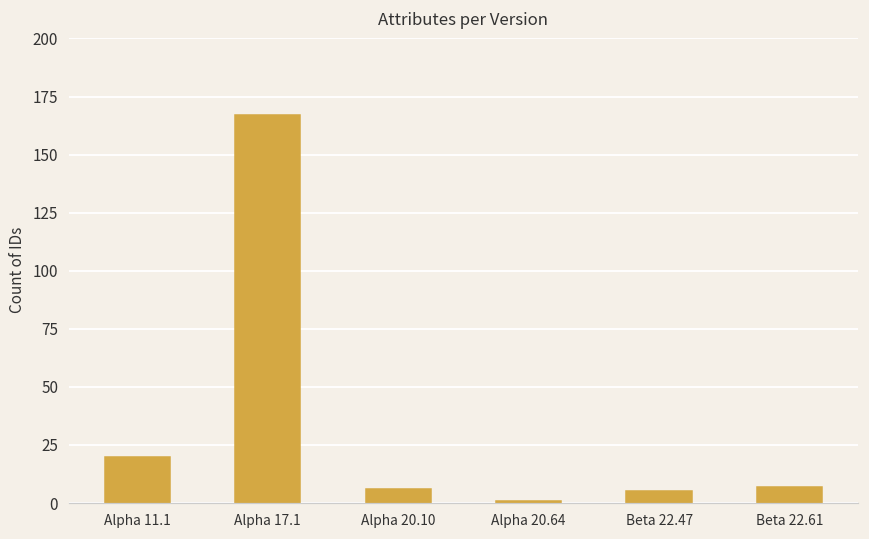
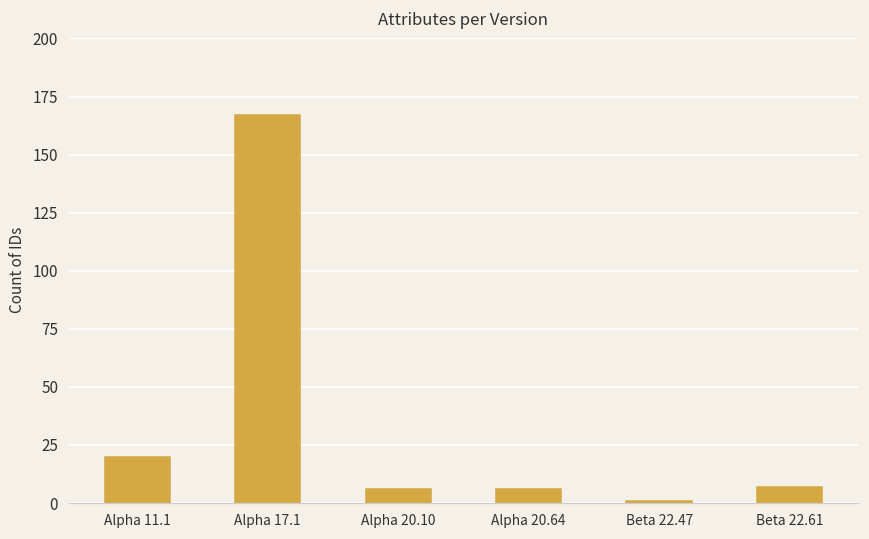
Alpha 20.64: 1 -> 6
Beta 22.47: 5 -> 1
